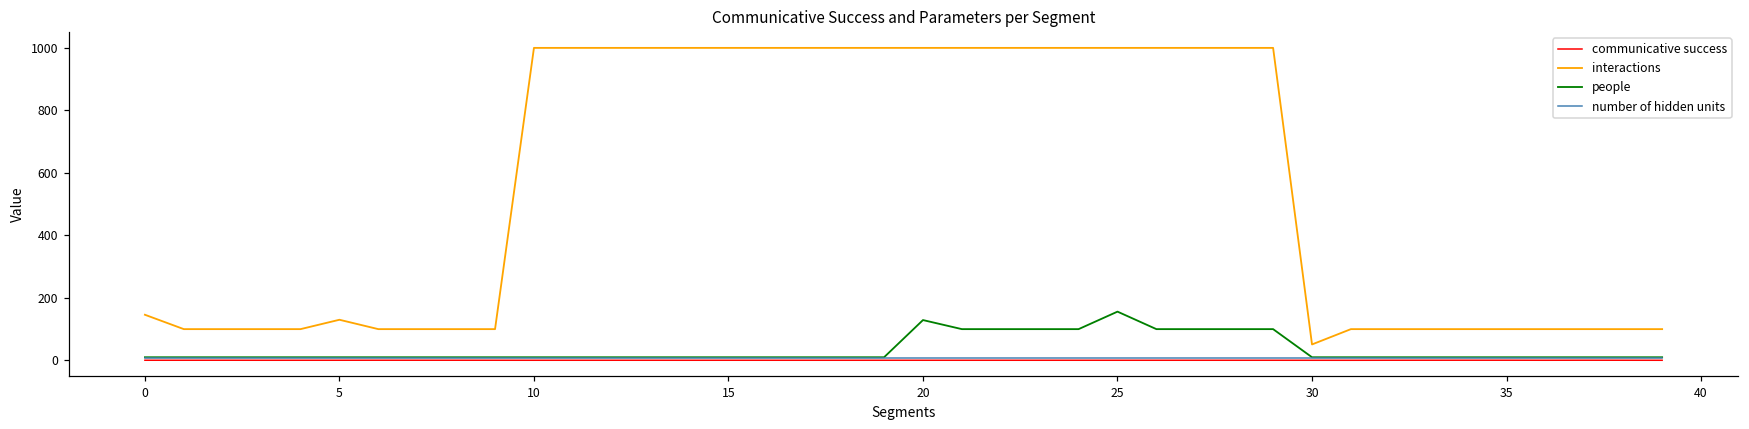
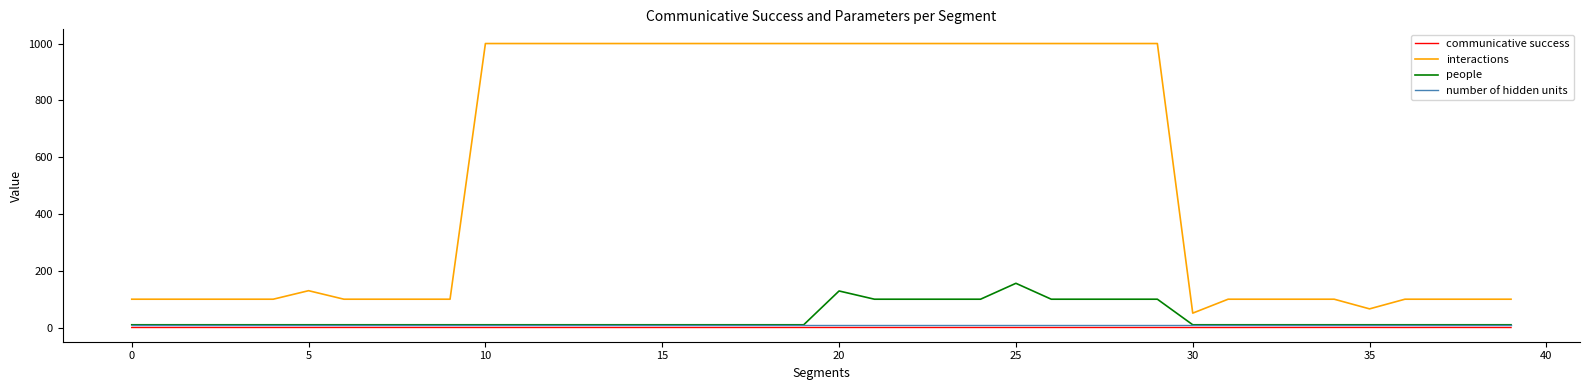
interactions, 0: 150 -> 100
interactions, 35: 100 -> 70
